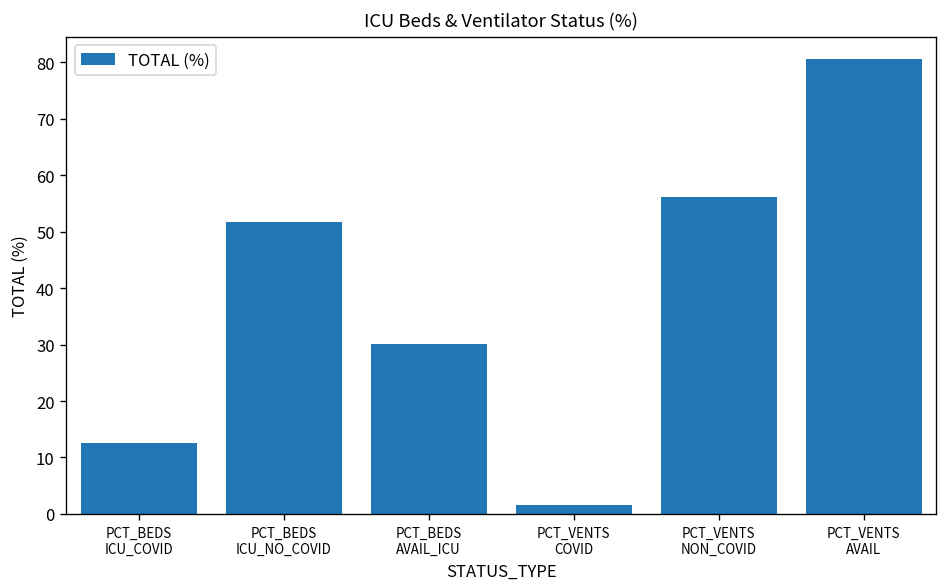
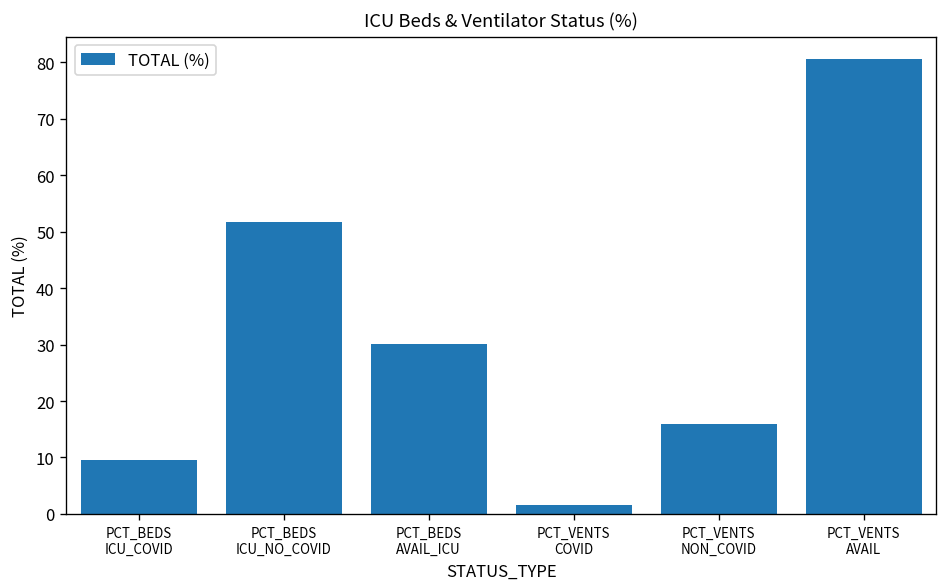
PCT_BEDS ICU_COVID: 12 -> 9
PCT_VENTS NON_COVID: 56 -> 16
